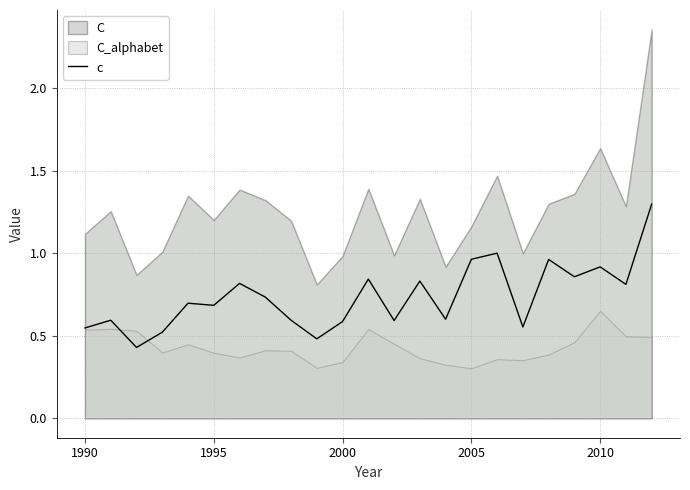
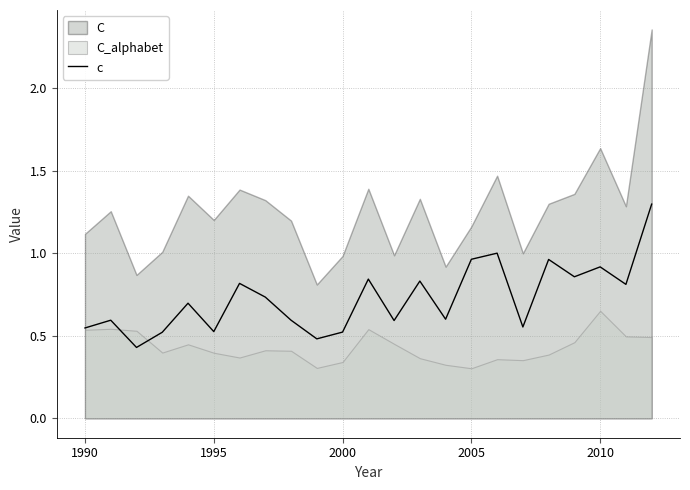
c, 1995: 0.68 -> 0.53
c, 2000: 0.59 -> 0.52
